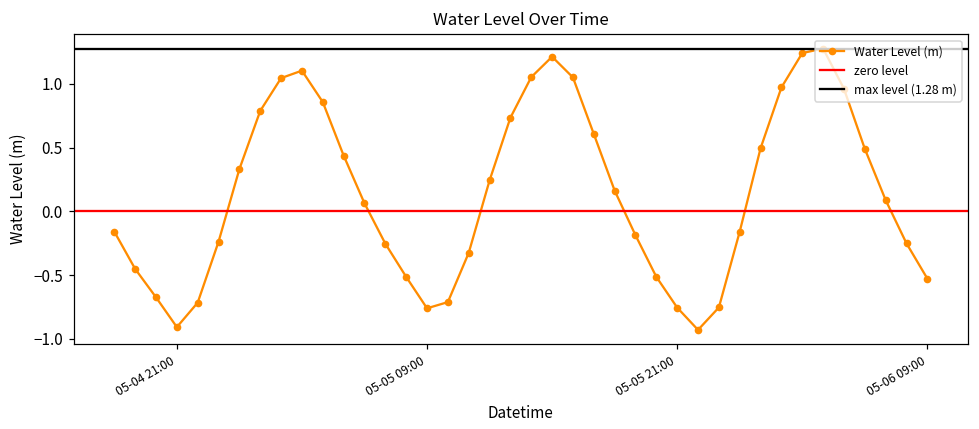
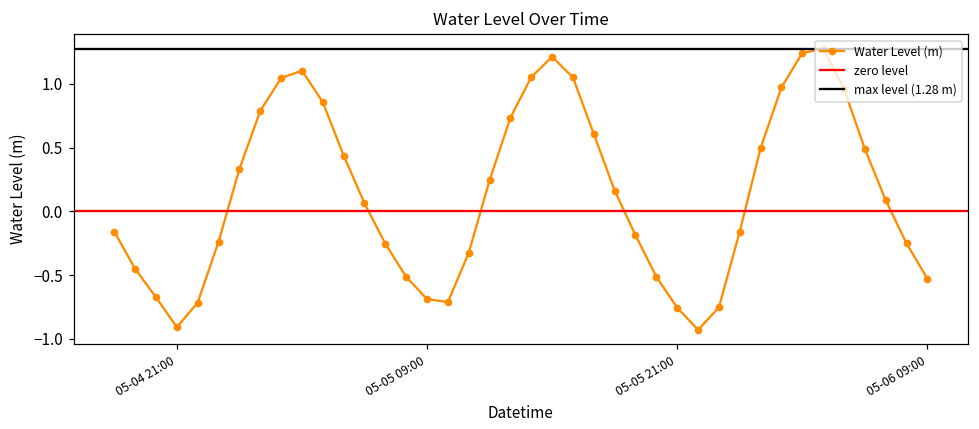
05-05 09:00: -0.76 -> -0.69
